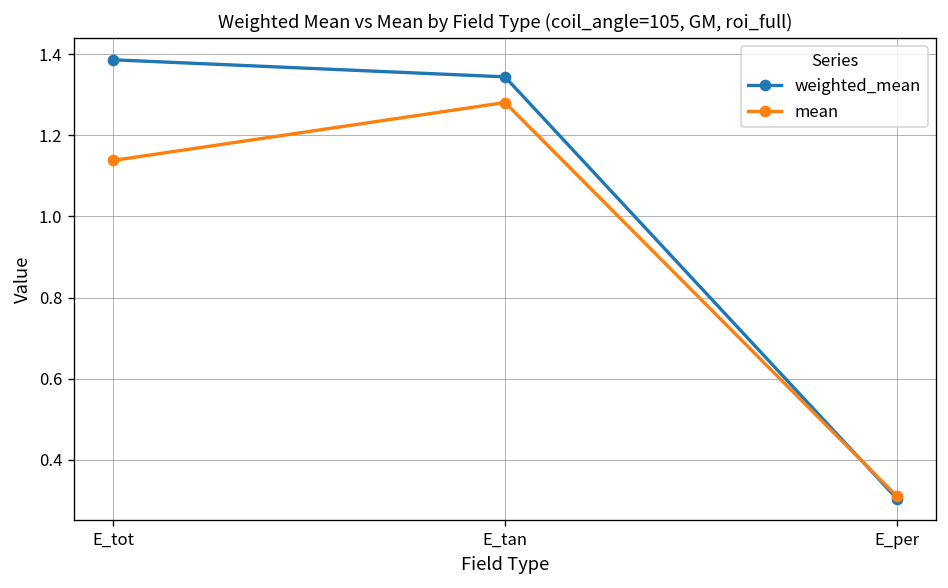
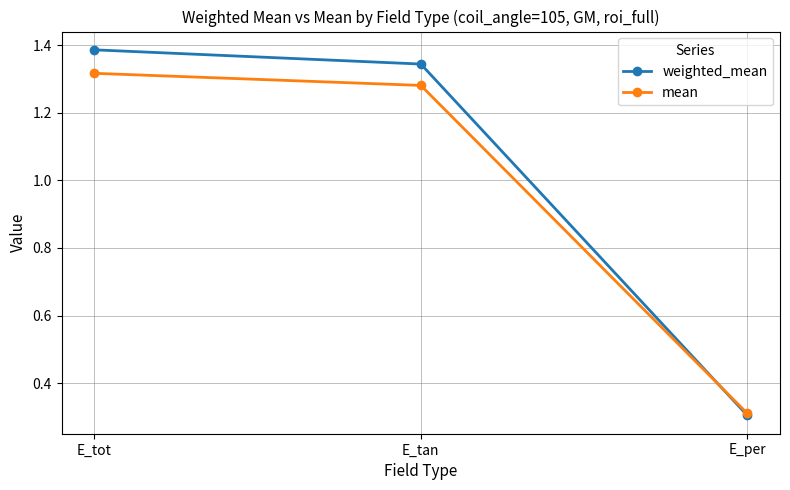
mean, E_tot: 1.14 -> 1.32
